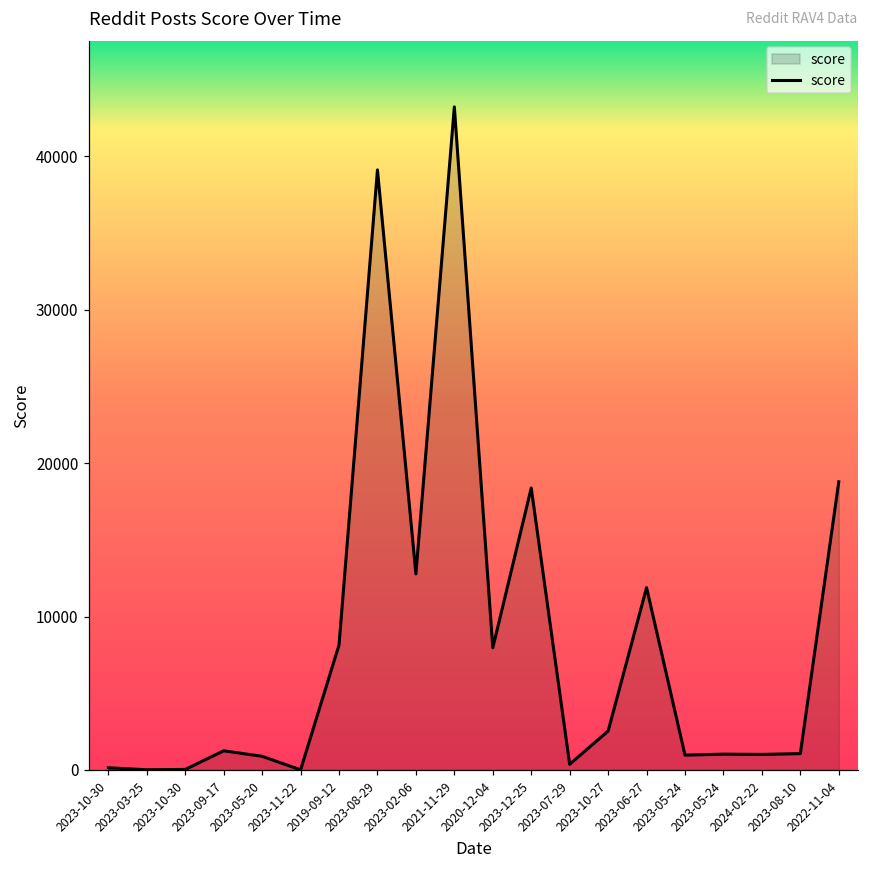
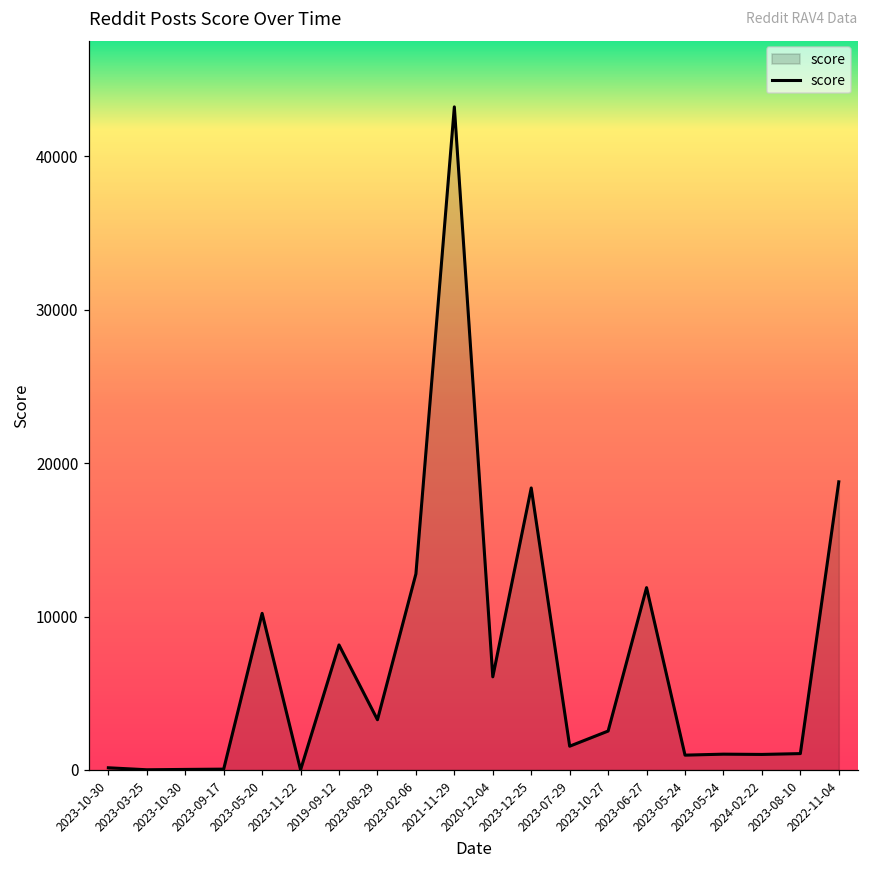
2023-09-17: 1300 -> 100
2023-05-20: 900 -> 10200
2023-08-29: 39100 -> 3300
2020-12-04: 8000 -> 6100
2023-07-29: 400 -> 1600
